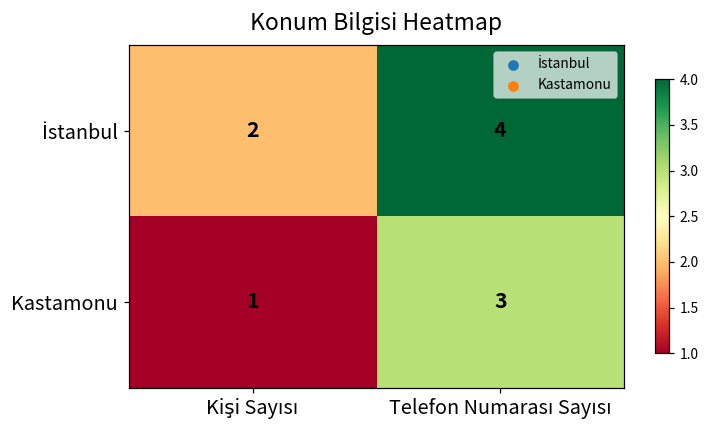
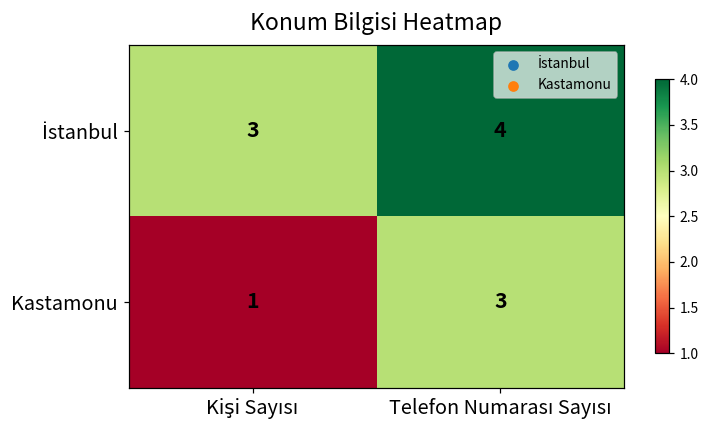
İstanbul, Kişi Sayısı: 2 -> 3
